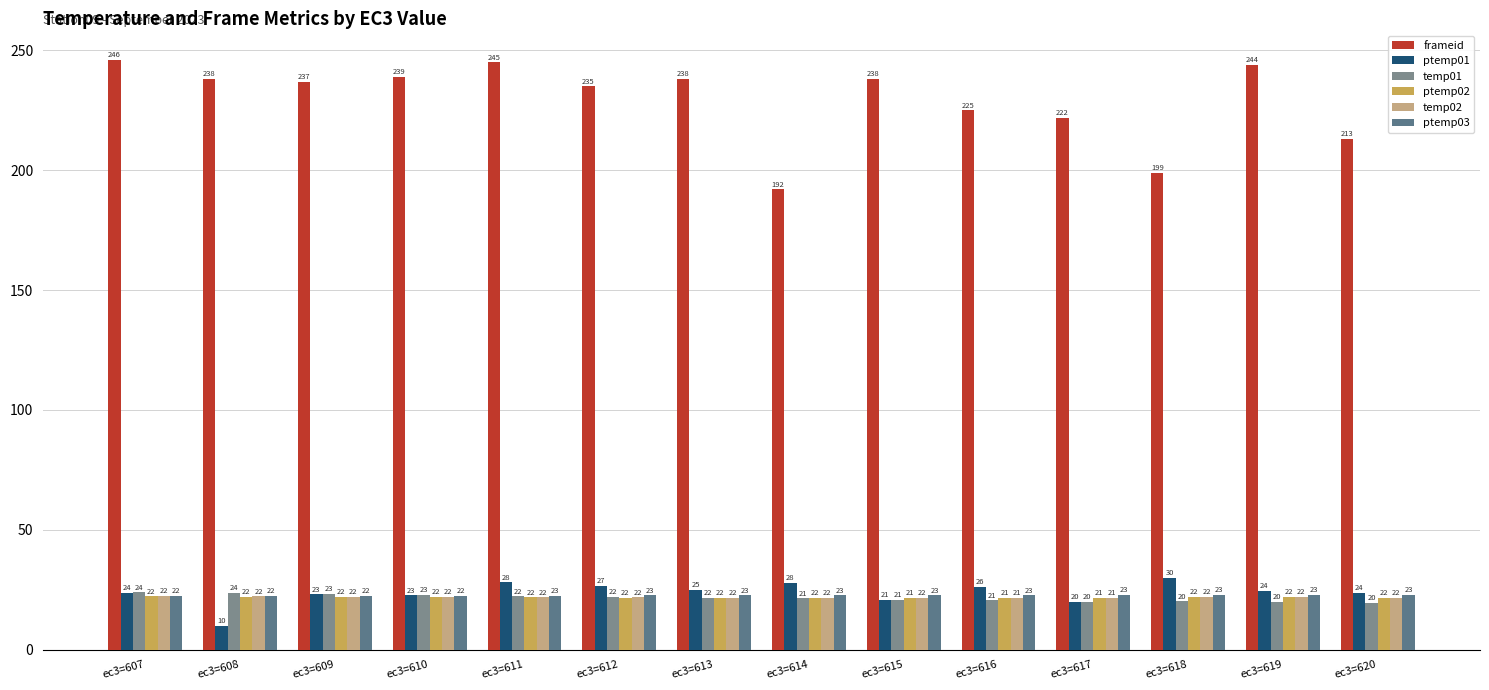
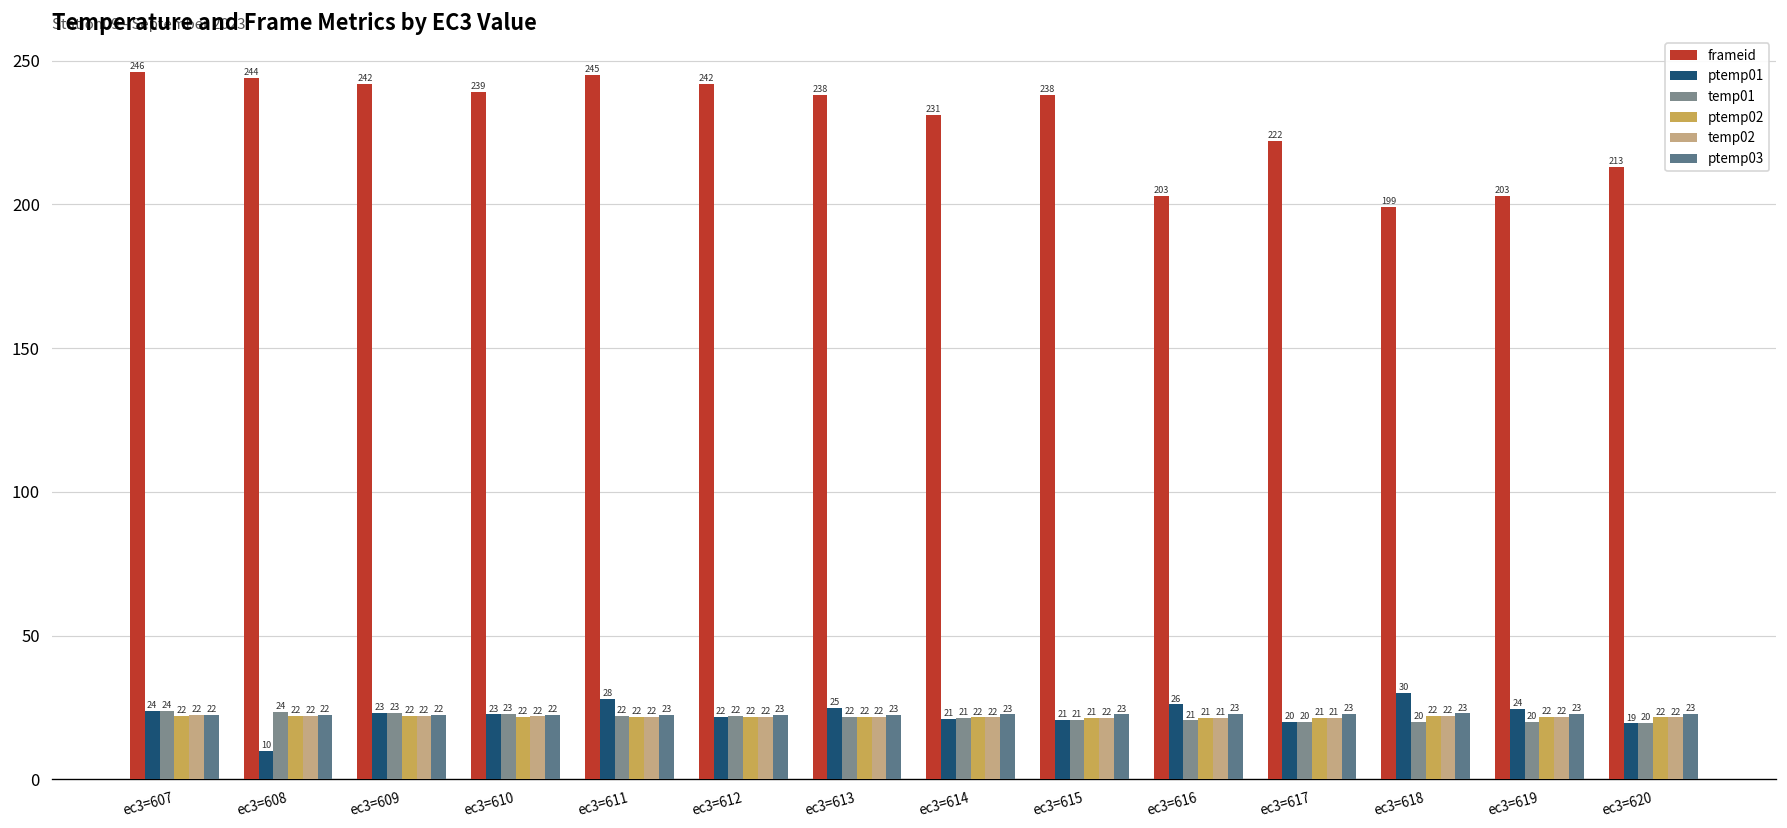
frameid, ec3=608: 238 -> 244
frameid, ec3=609: 237 -> 242
frameid, ec3=612: 235 -> 242
ptemp01, ec3=612: 27 -> 22
frameid, ec3=614: 192 -> 231
ptemp01, ec3=614: 28 -> 21
frameid, ec3=616: 225 -> 203
frameid, ec3=619: 244 -> 203
ptemp01, ec3=620: 24 -> 19
